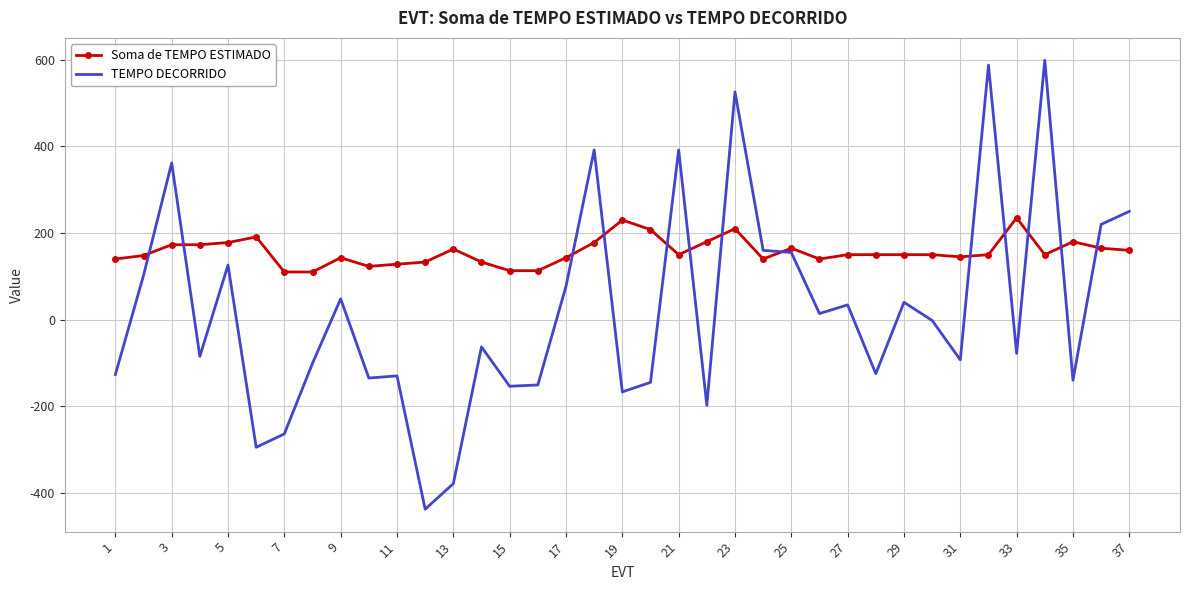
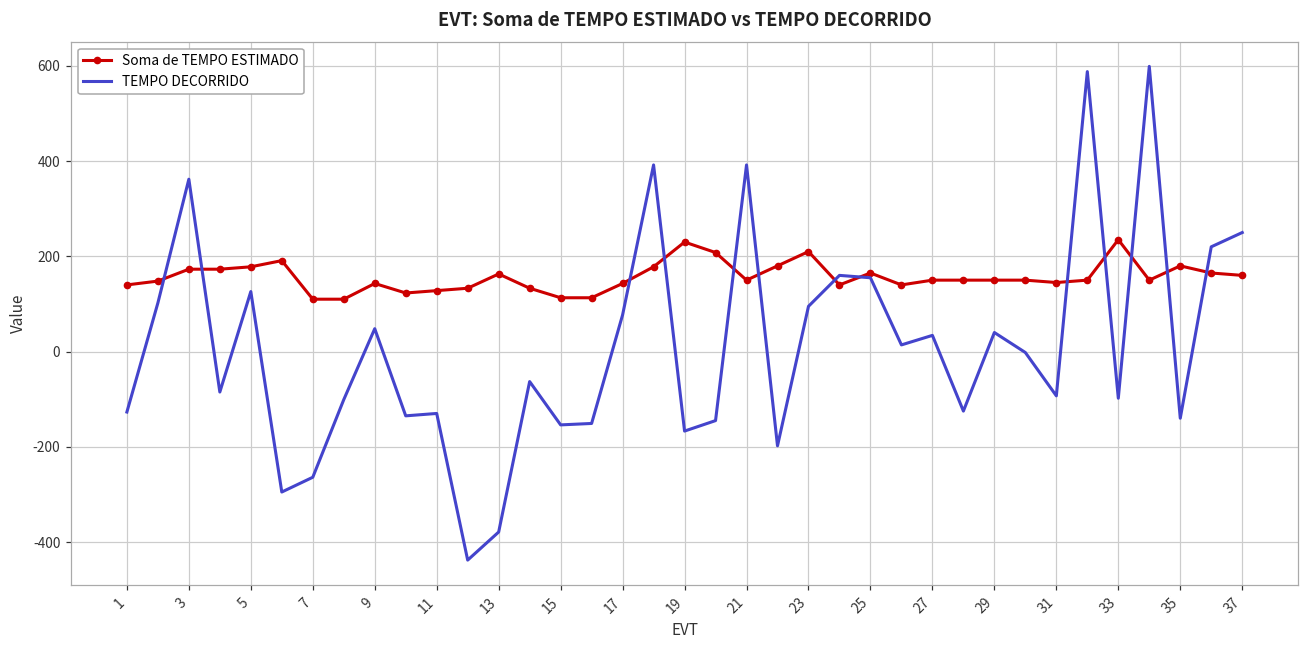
TEMPO DECORRIDO, 23: 530 -> 100
TEMPO DECORRIDO, 33: -80 -> -100
